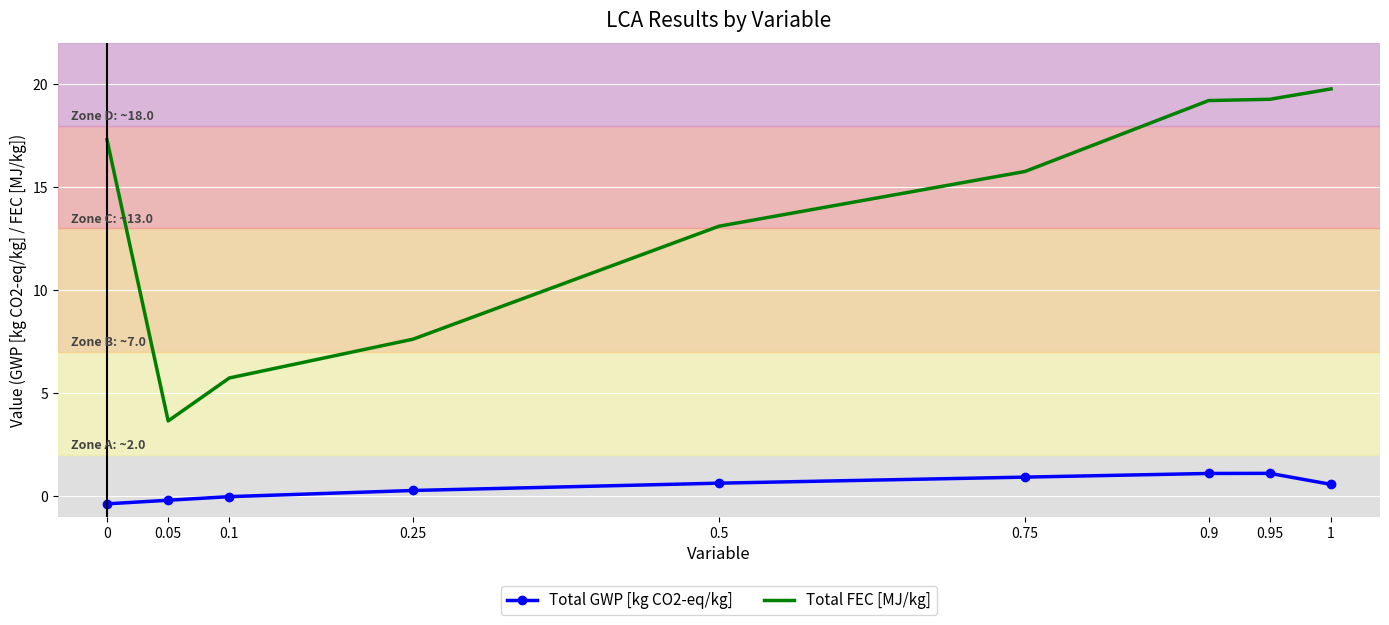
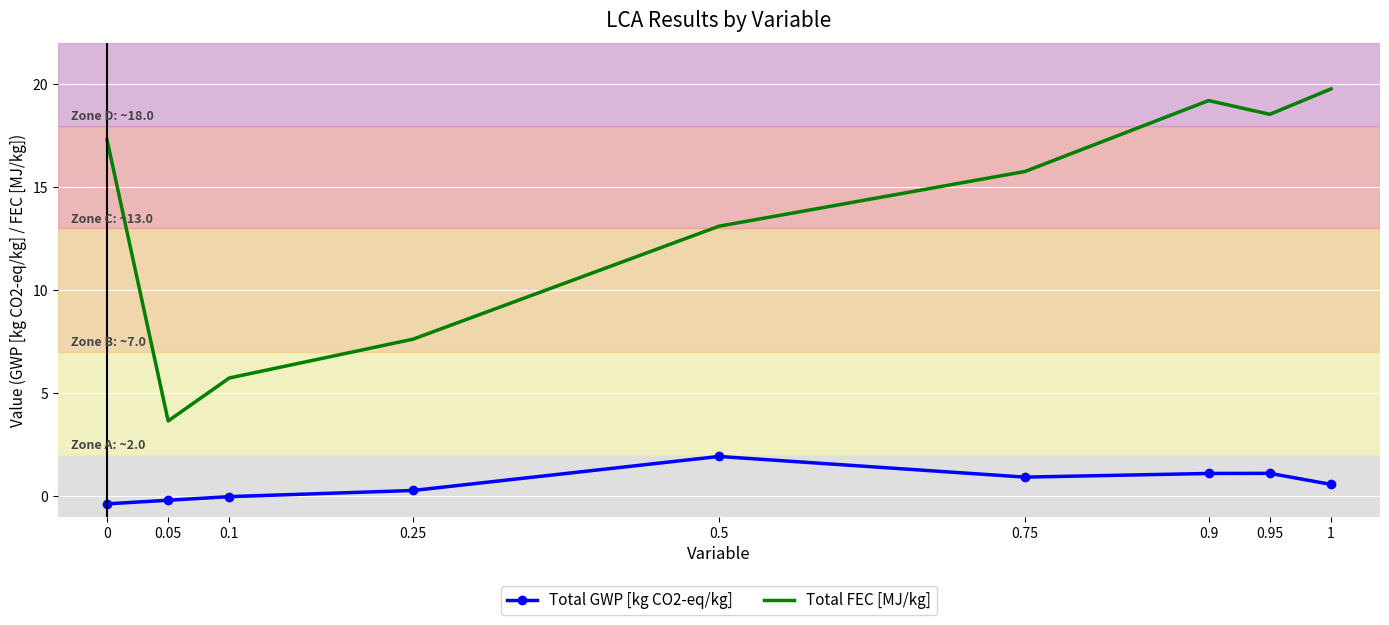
Total GWP [kg CO2-eq/kg], 0.5: 0.6 -> 1.9
Total FEC [MJ/kg], 0.95: 19.3 -> 18.5
